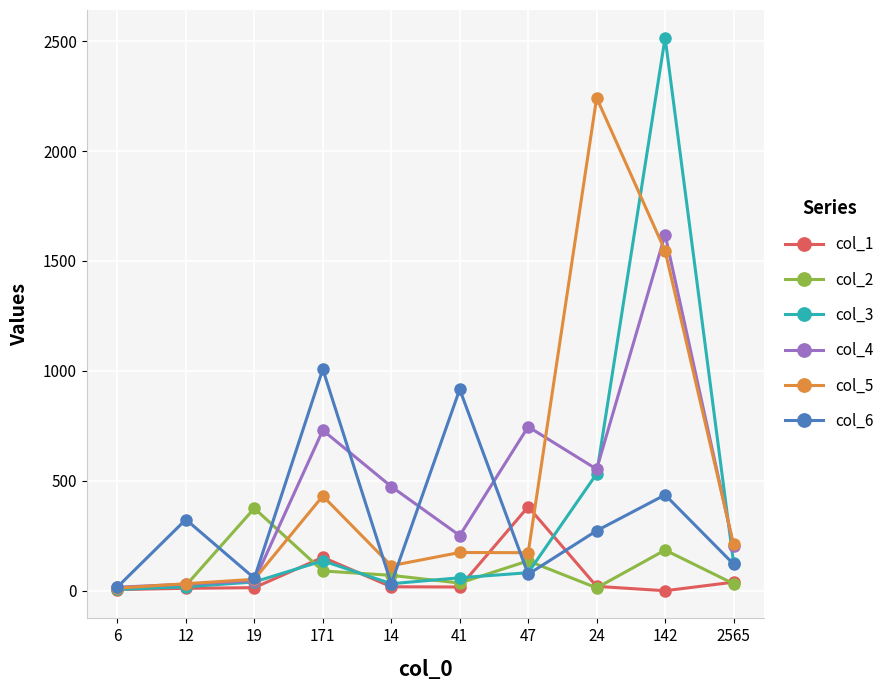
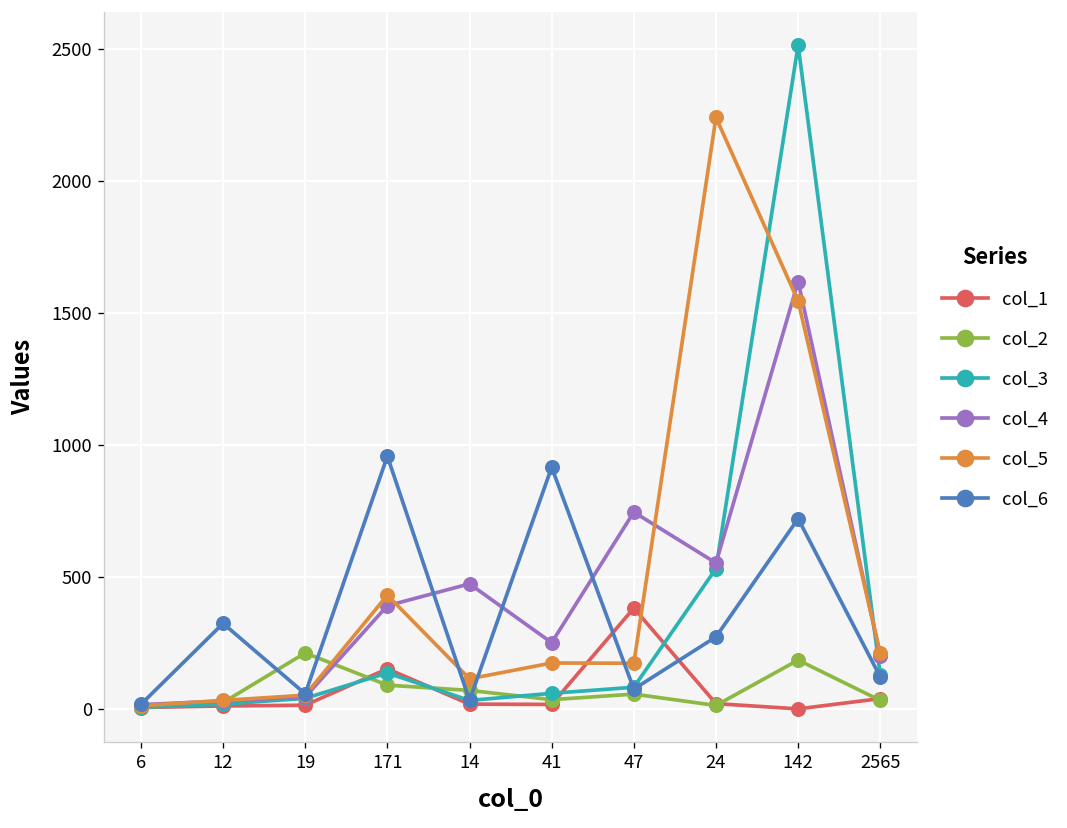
col_2, 19: 380 -> 210
col_4, 171: 730 -> 390
col_6, 171: 1010 -> 960
col_2, 47: 140 -> 60
col_6, 142: 440 -> 720
